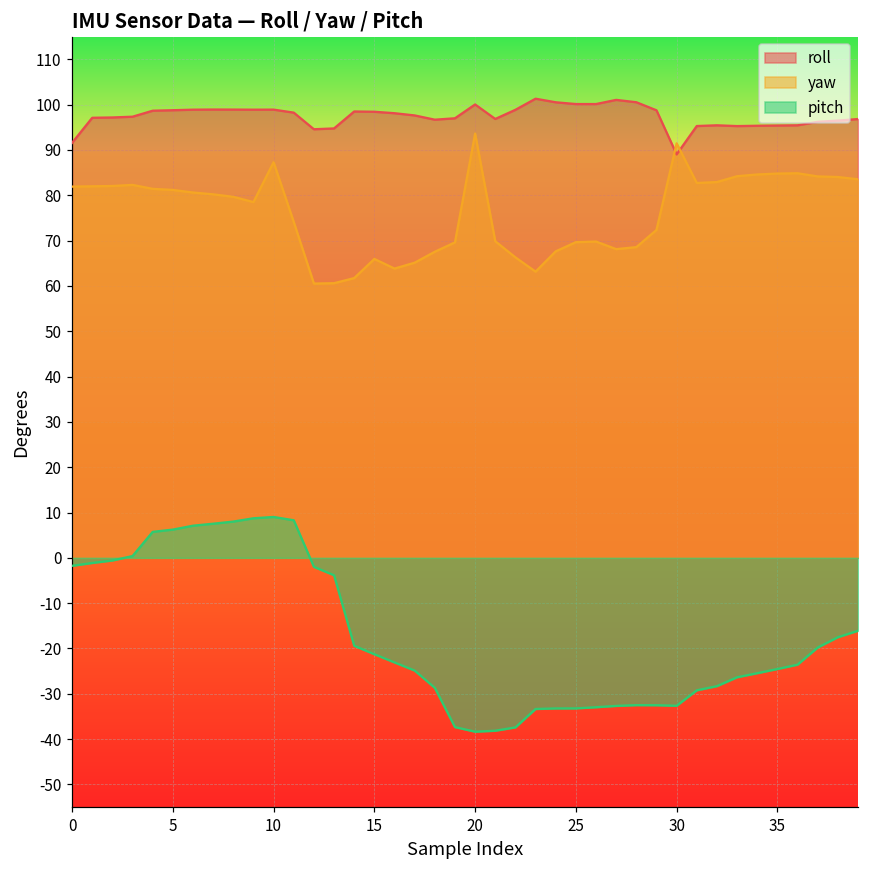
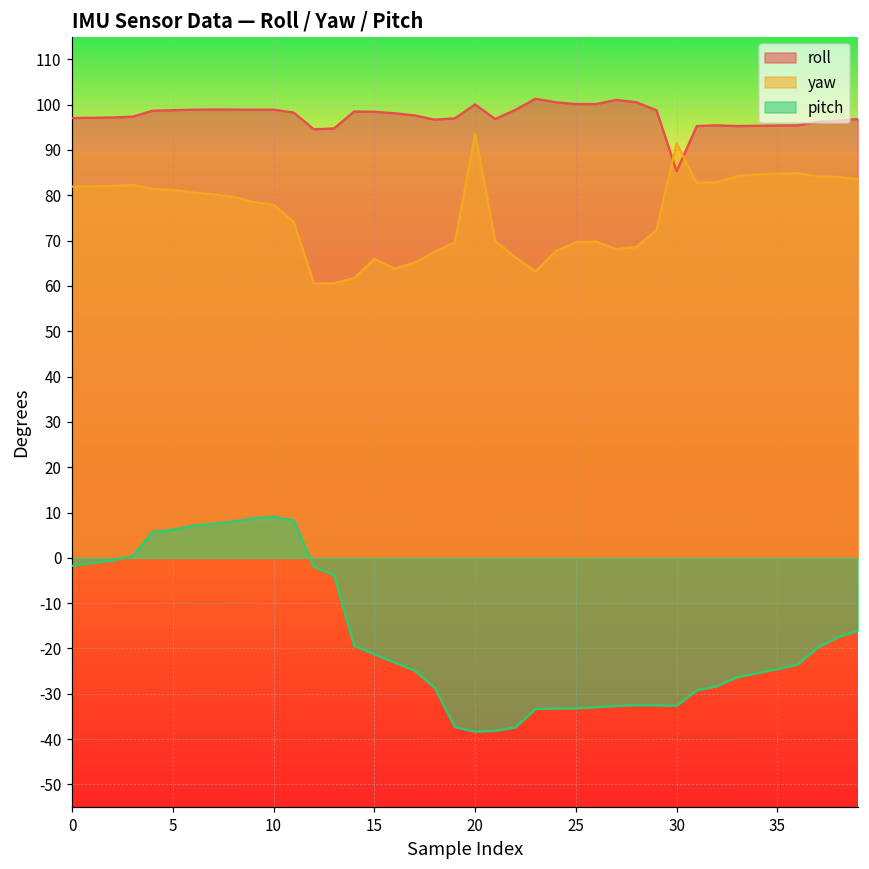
roll, 0: 92 -> 97
yaw, 10: 87 -> 78
roll, 30: 89 -> 85
